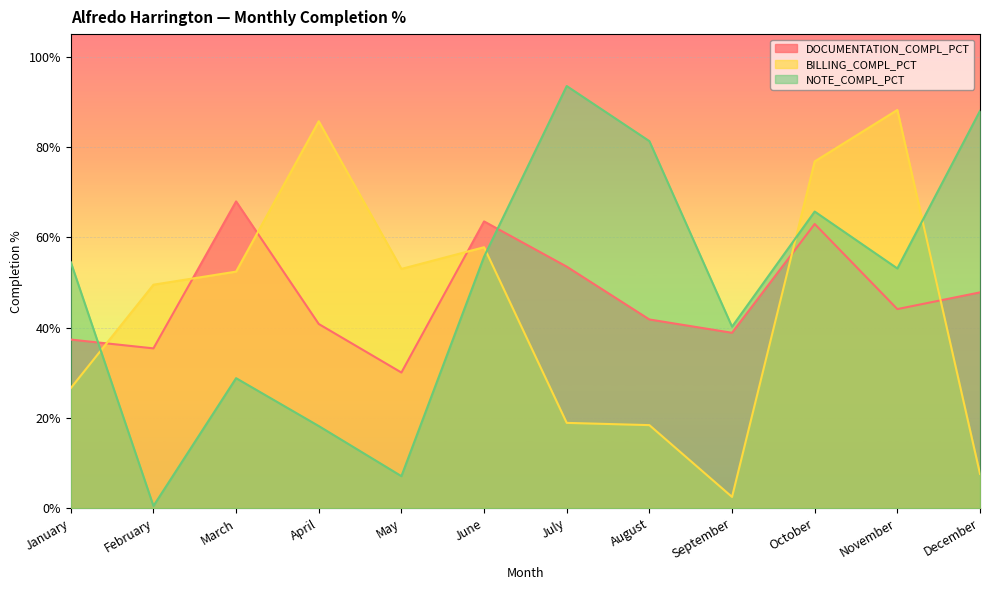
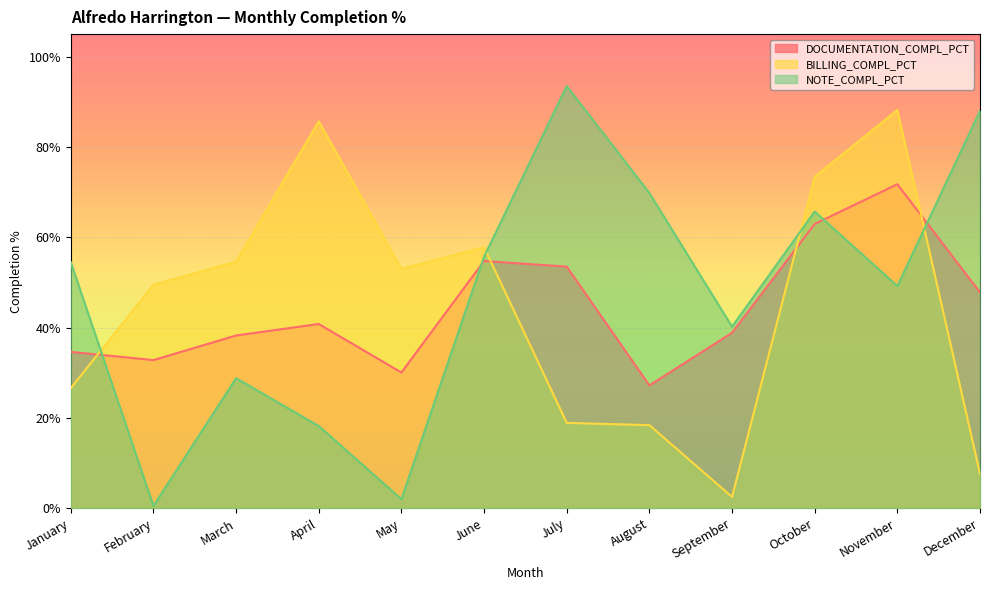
DOCUMENTATION_COMPL_PCT, January: 37% -> 35%
DOCUMENTATION_COMPL_PCT, February: 35% -> 33%
DOCUMENTATION_COMPL_PCT, March: 68% -> 38%
BILLING_COMPL_PCT, March: 52% -> 55%
NOTE_COMPL_PCT, May: 7% -> 2%
DOCUMENTATION_COMPL_PCT, June: 64% -> 55%
DOCUMENTATION_COMPL_PCT, August: 42% -> 27%
NOTE_COMPL_PCT, August: 81% -> 70%
BILLING_COMPL_PCT, October: 77% -> 73%
DOCUMENTATION_COMPL_PCT, November: 44% -> 72%
NOTE_COMPL_PCT, November: 53% -> 49%
